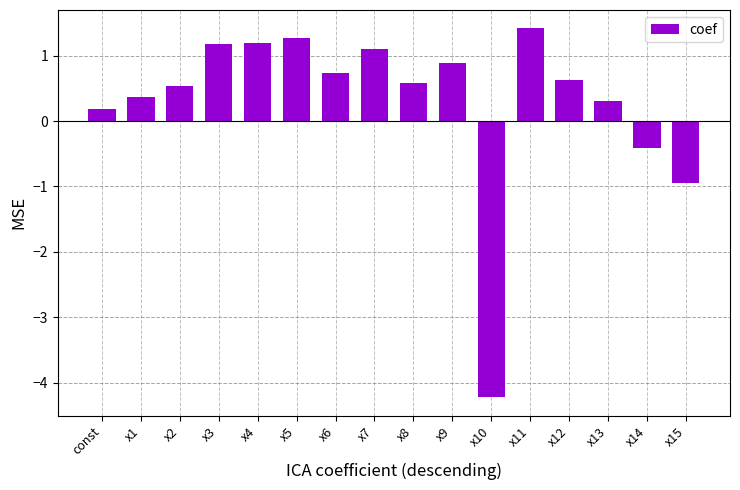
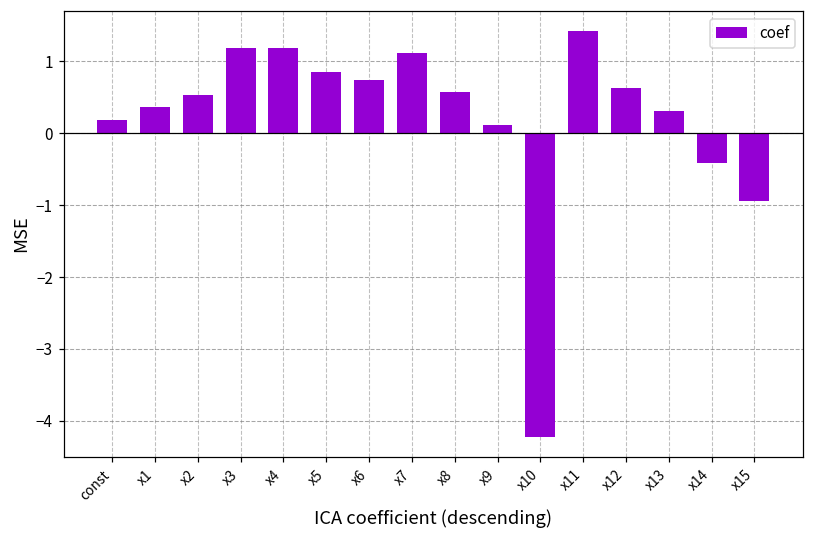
x5: 1.3 -> 0.9
x9: 0.9 -> 0.1
